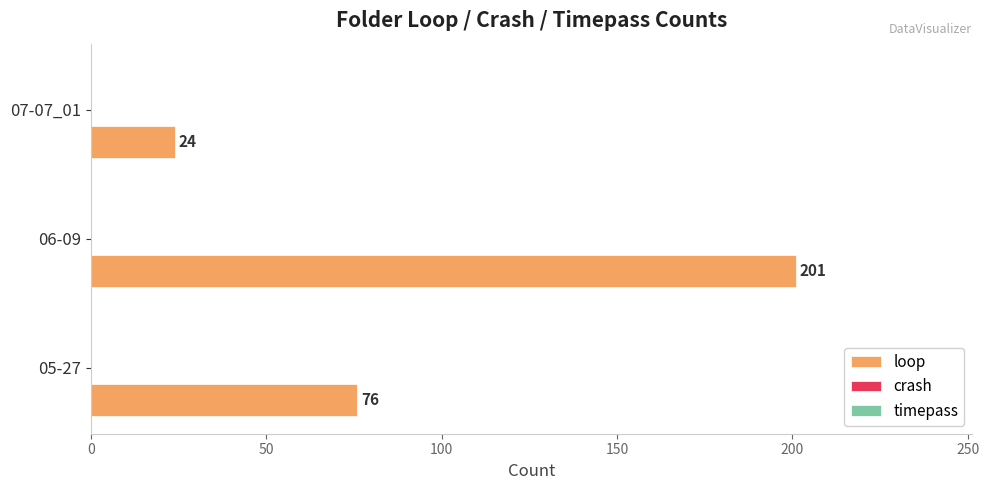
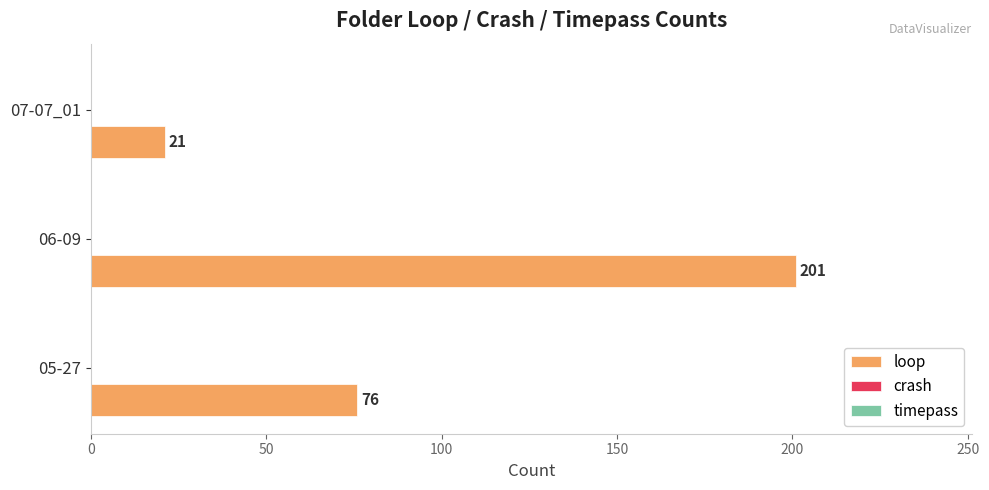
loop, 07-07_01: 24 -> 21
